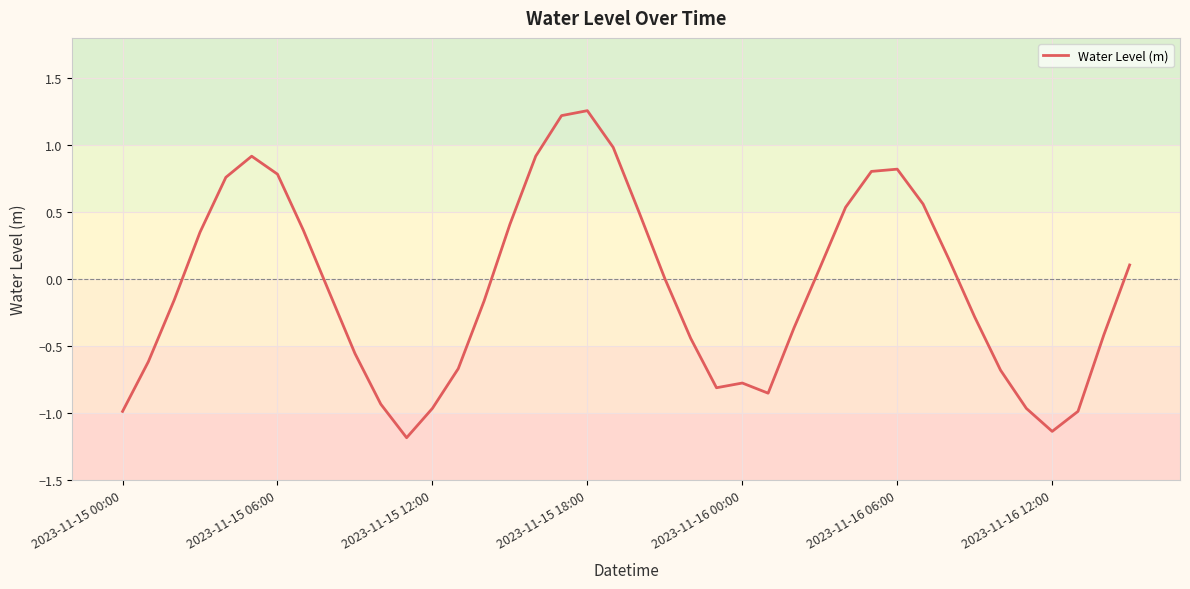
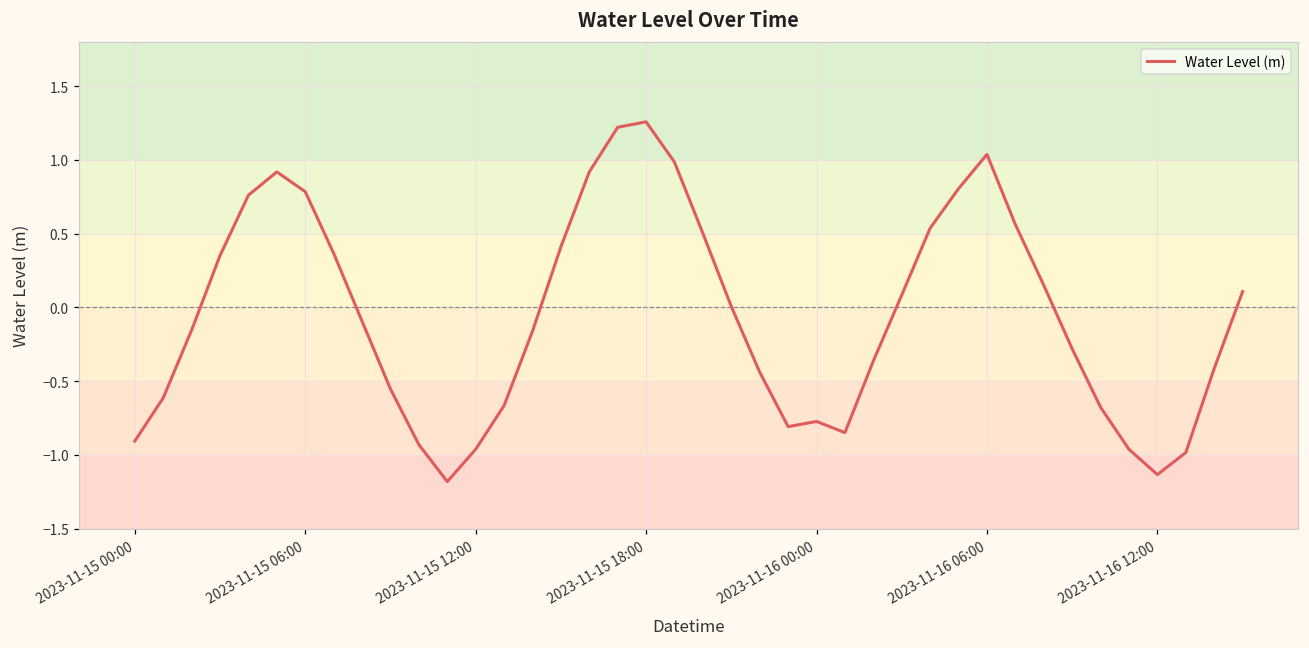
2023-11-15 00:00: -0.99 -> -0.91
2023-11-16 06:00: 0.82 -> 1.04
